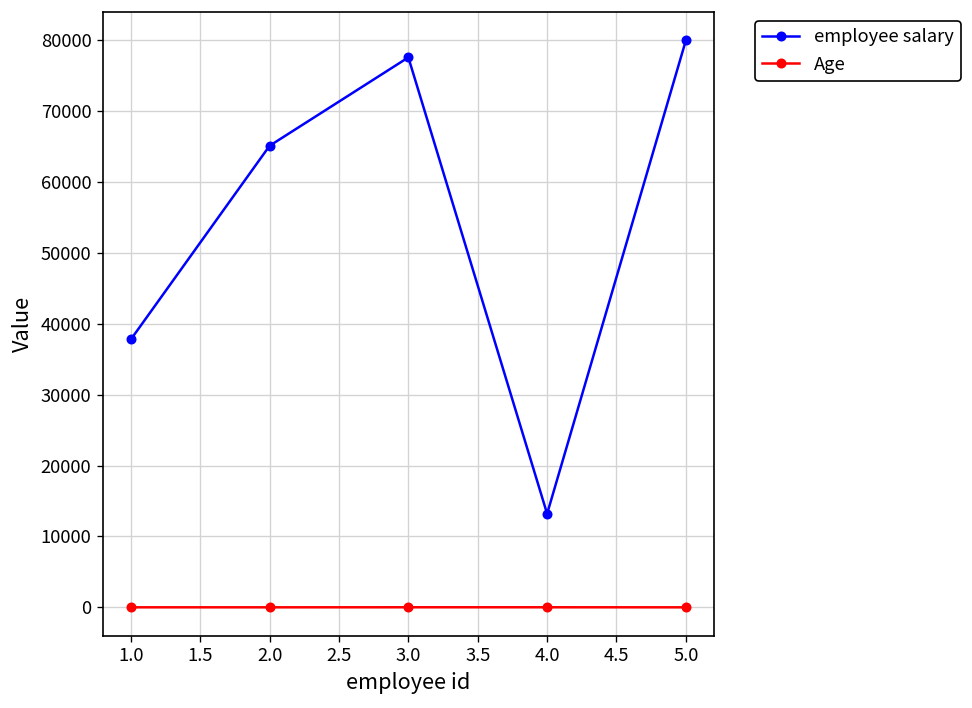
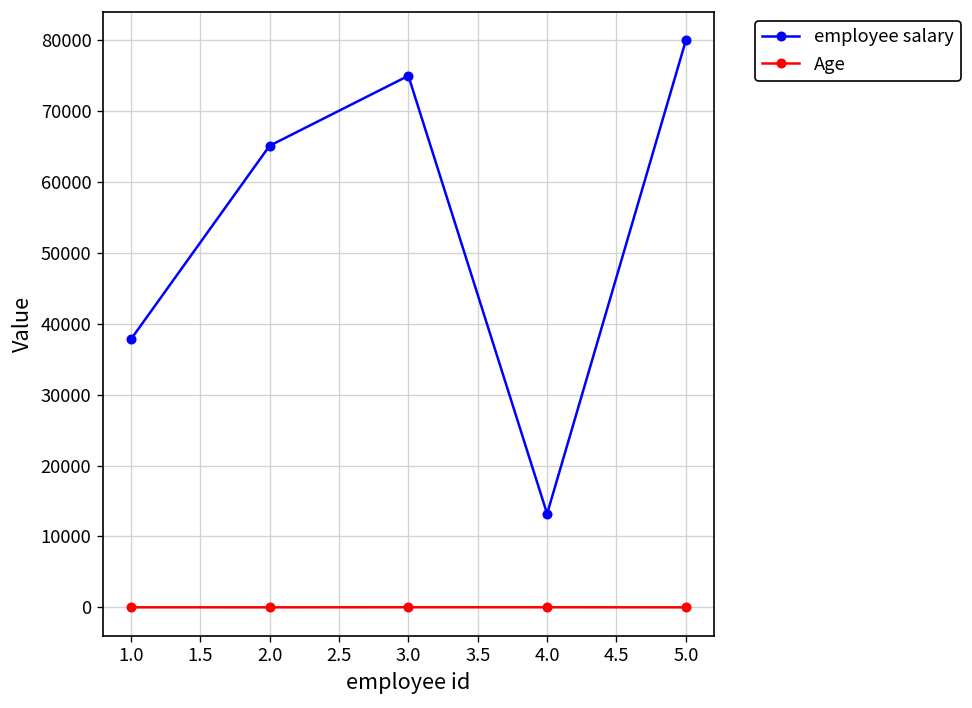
employee salary, 3.0: 78000 -> 75000
